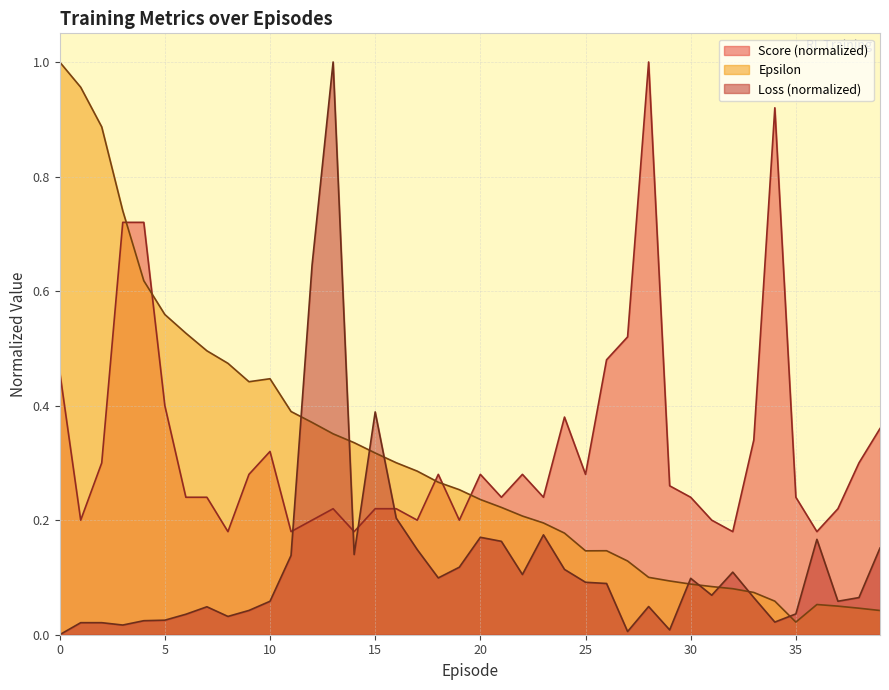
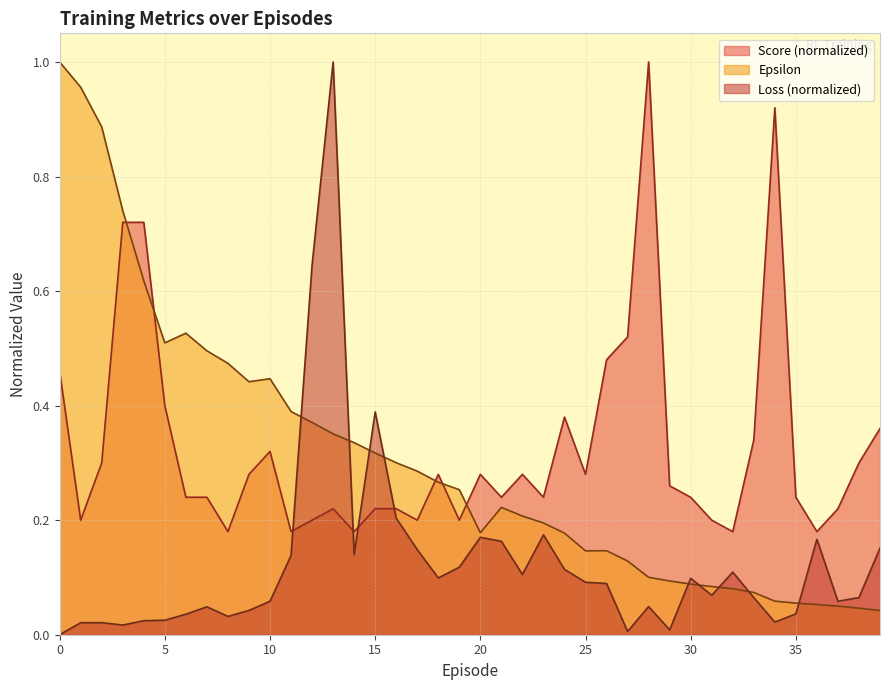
Epsilon, 5: 0.56 -> 0.51
Epsilon, 20: 0.24 -> 0.18
Epsilon, 35: 0.02 -> 0.06
